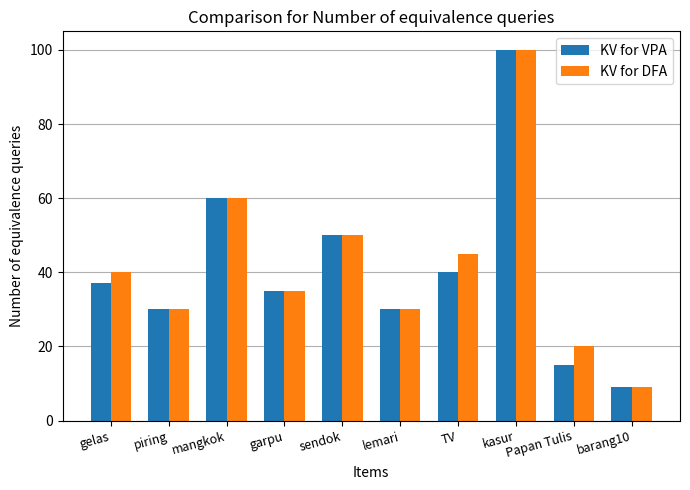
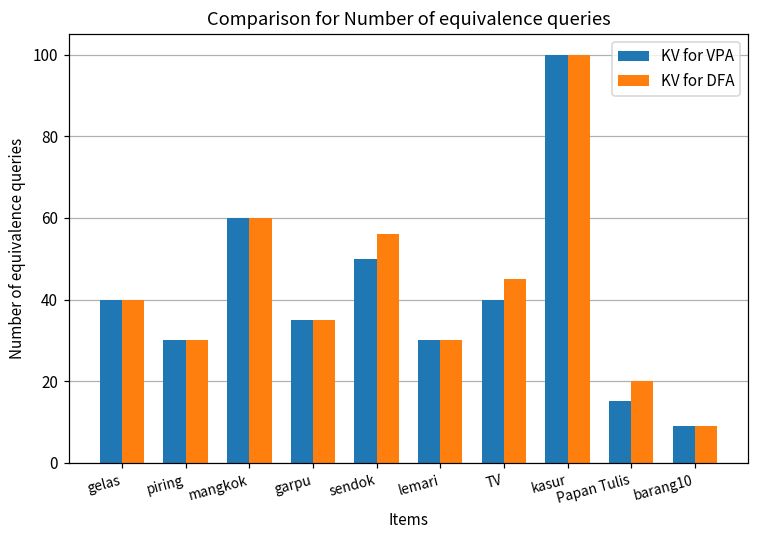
KV for VPA, gelas: 37 -> 40
KV for DFA, sendok: 50 -> 56
